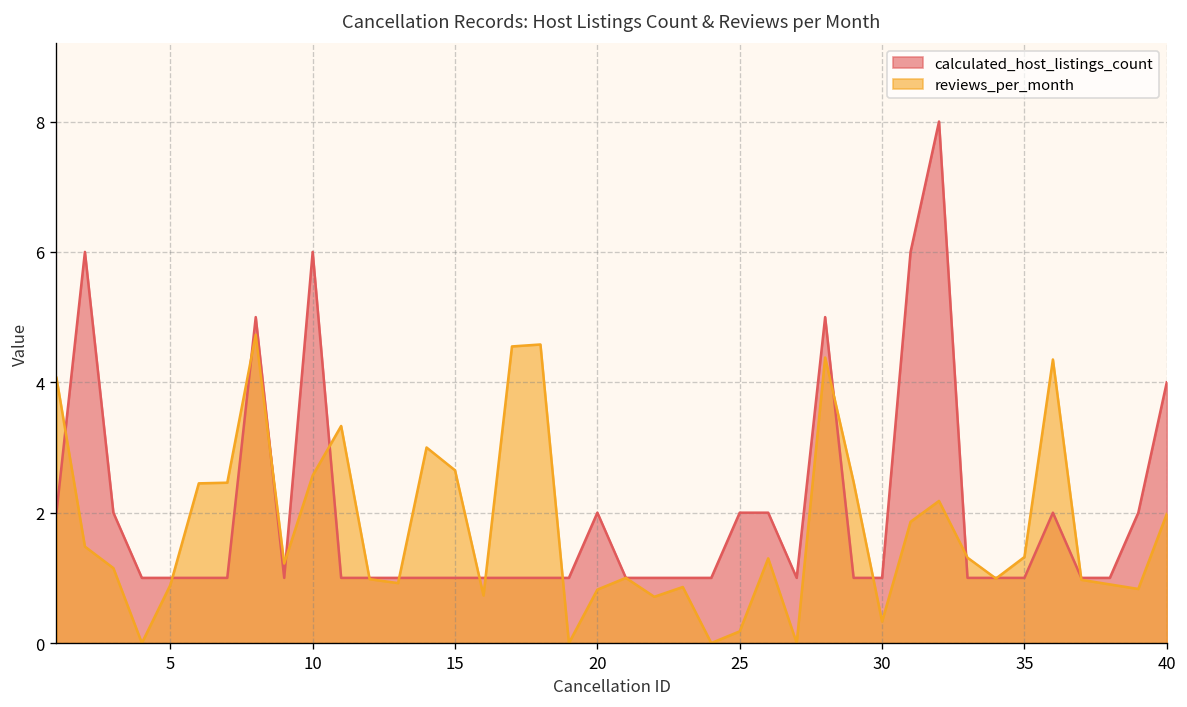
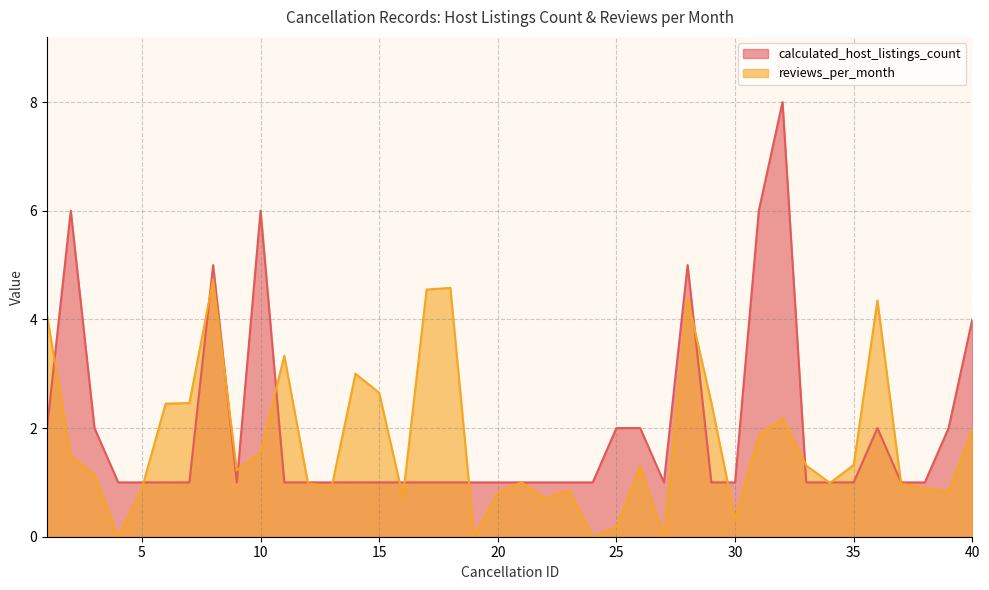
reviews_per_month, 10: 2.6 -> 1.6
calculated_host_listings_count, 20: 2 -> 1
